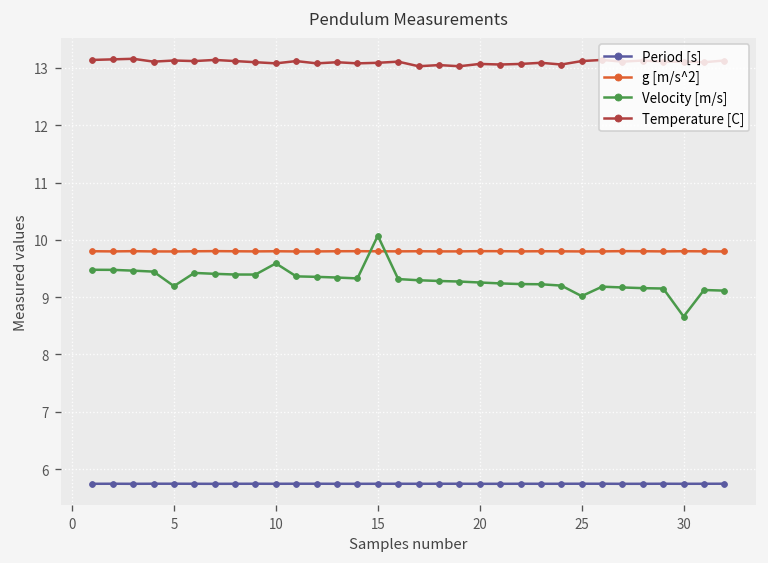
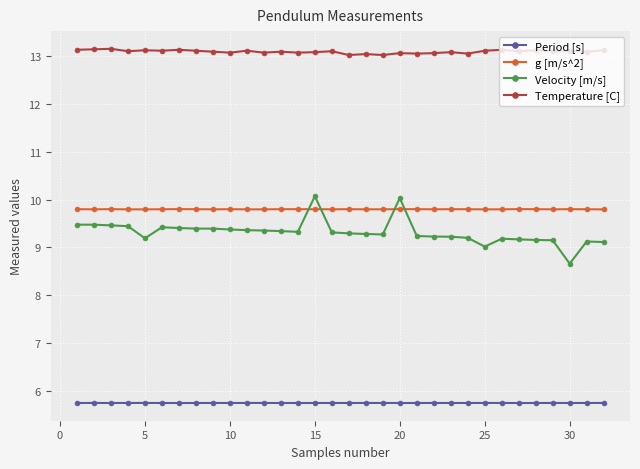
Velocity [m/s], 10: 9.6 -> 9.4
Velocity [m/s], 20: 9.3 -> 10.0
